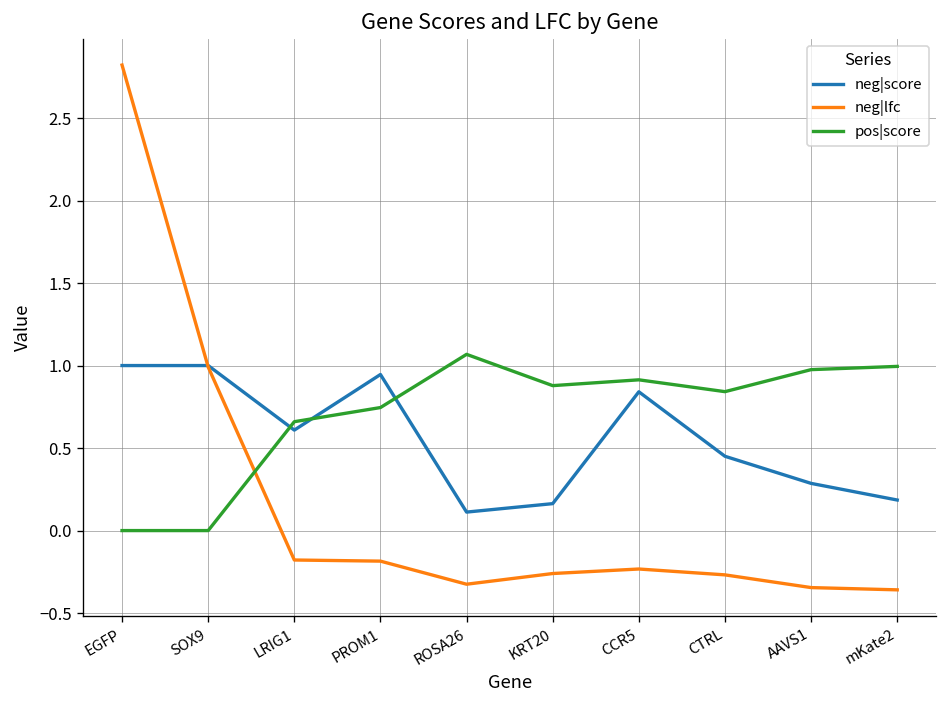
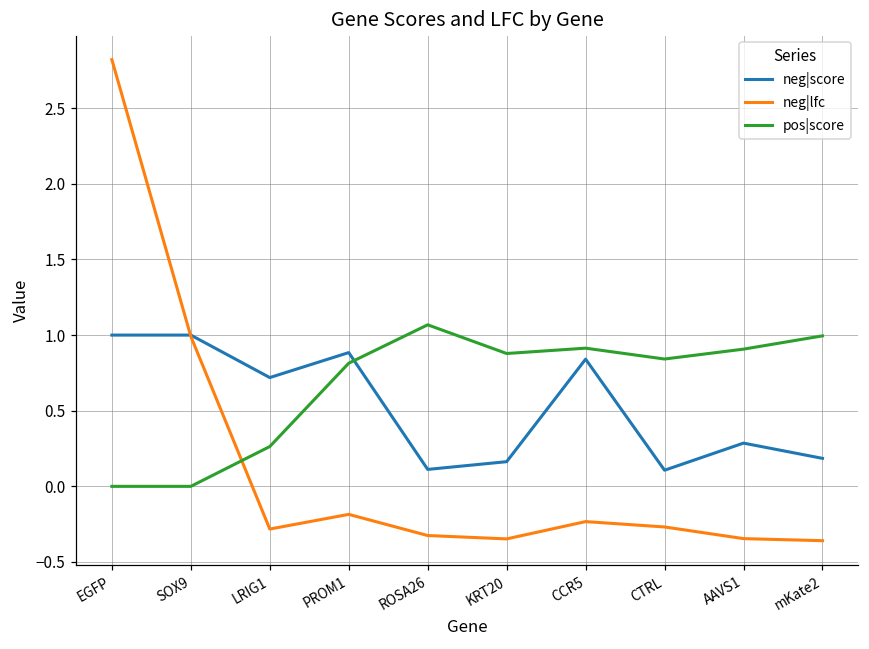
neg|score, LRIG1: 0.61 -> 0.72
neg|lfc, LRIG1: -0.18 -> -0.28
pos|score, LRIG1: 0.66 -> 0.26
neg|score, PROM1: 0.95 -> 0.88
pos|score, PROM1: 0.75 -> 0.81
neg|lfc, KRT20: -0.26 -> -0.35
neg|score, CTRL: 0.45 -> 0.11
pos|score, AAVS1: 0.98 -> 0.91
